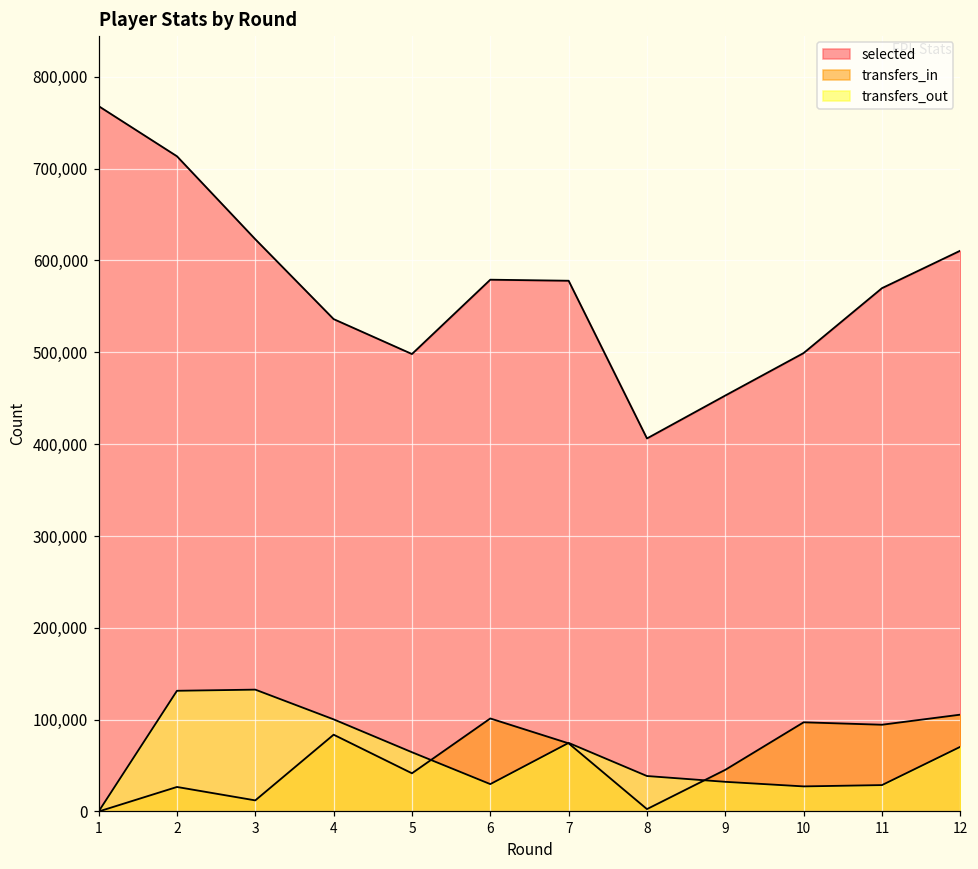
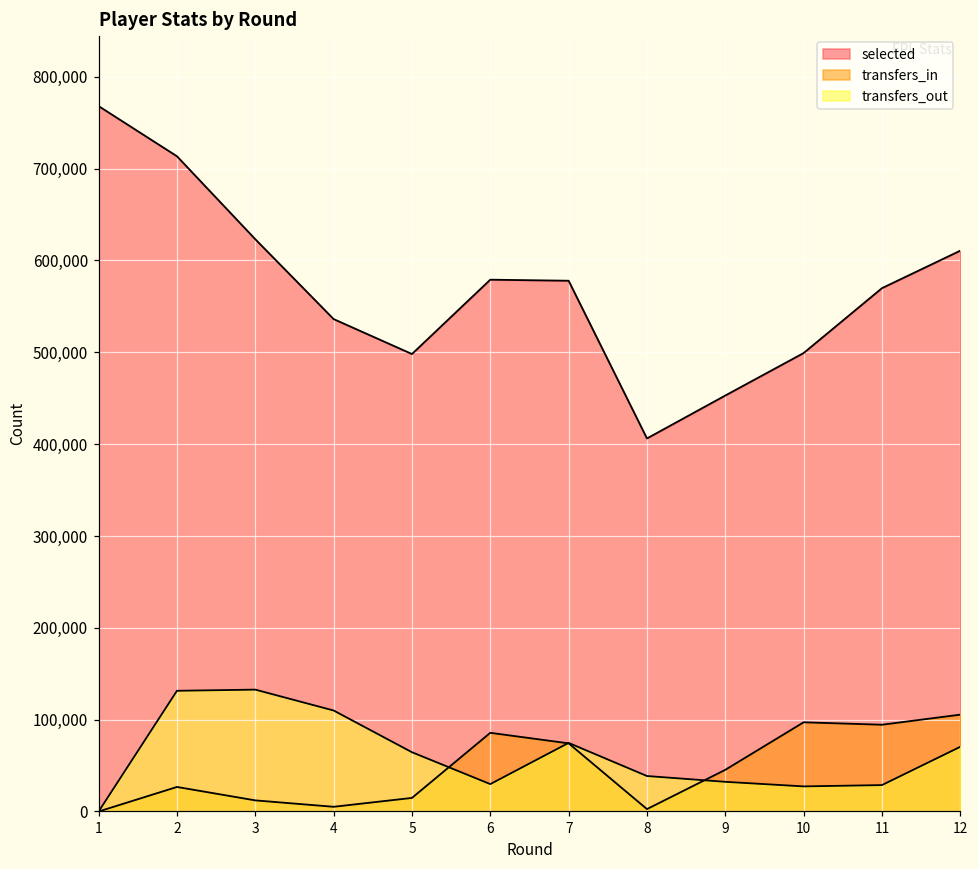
transfers_in, 4: 80,000 -> 10,000
transfers_out, 4: 100,000 -> 110,000
transfers_in, 5: 40,000 -> 10,000
transfers_in, 6: 100,000 -> 90,000
